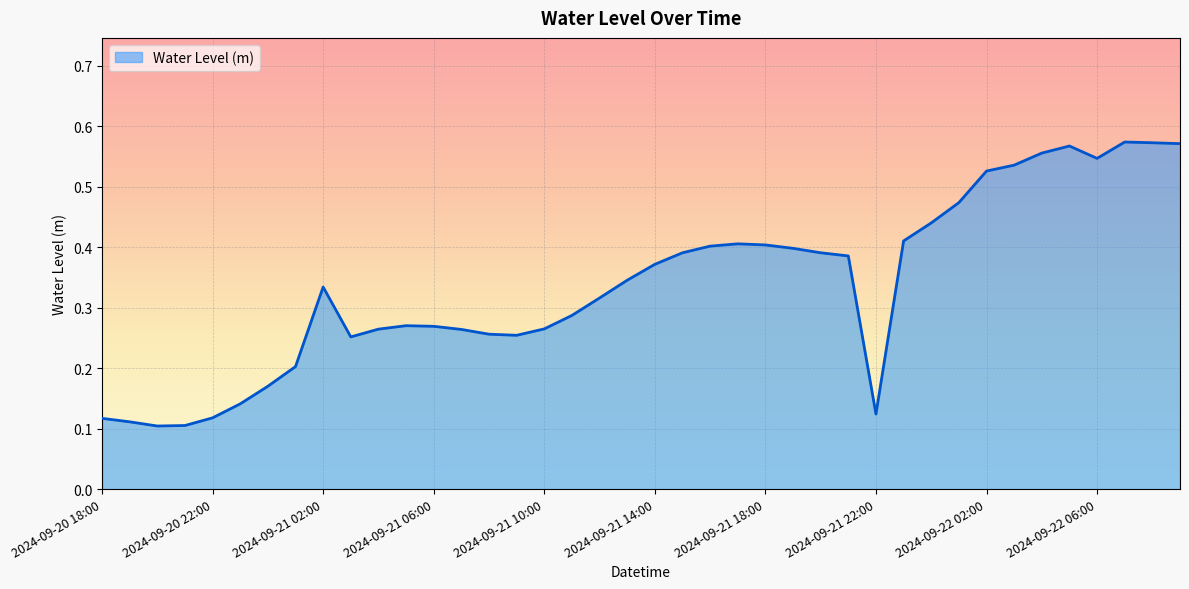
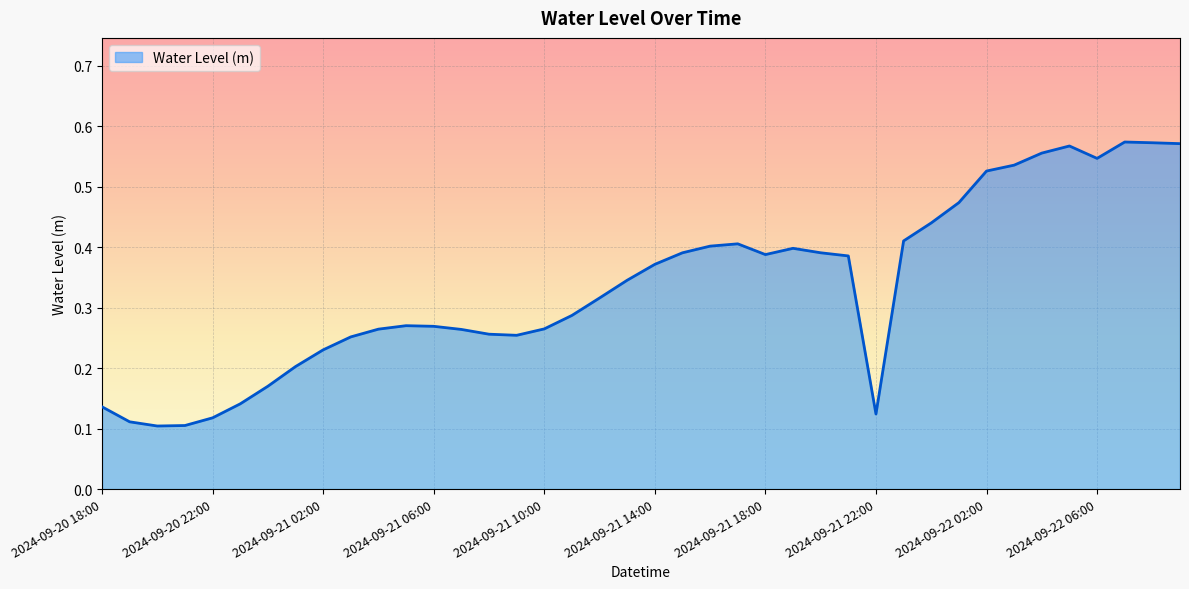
2024-09-20 18:00: 0.12 -> 0.14
2024-09-21 02:00: 0.33 -> 0.23
2024-09-21 18:00: 0.40 -> 0.39
